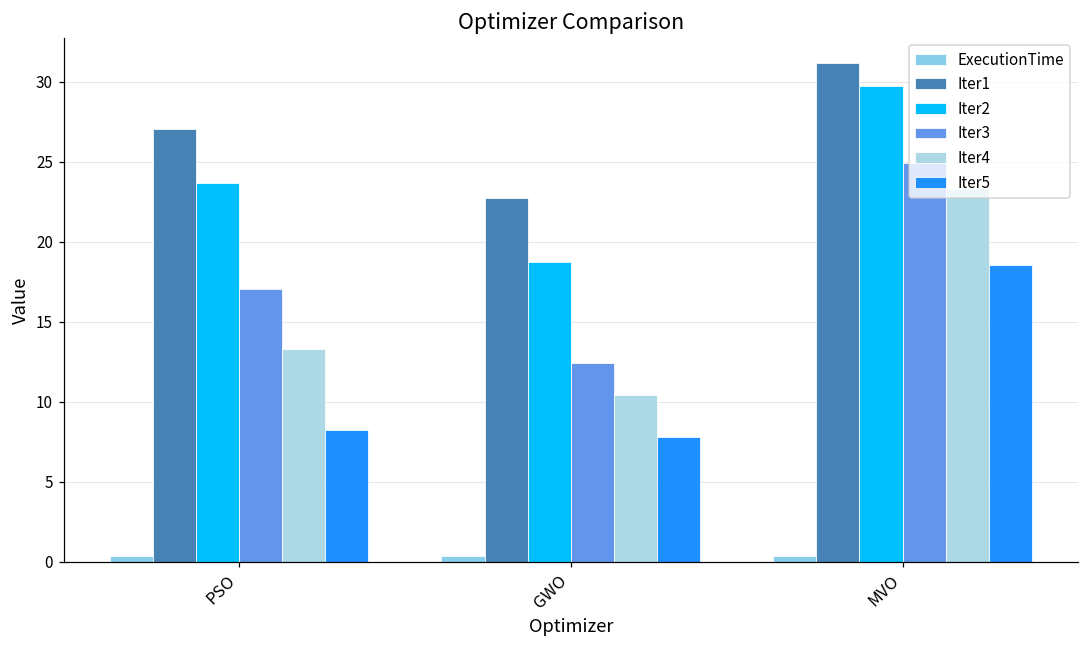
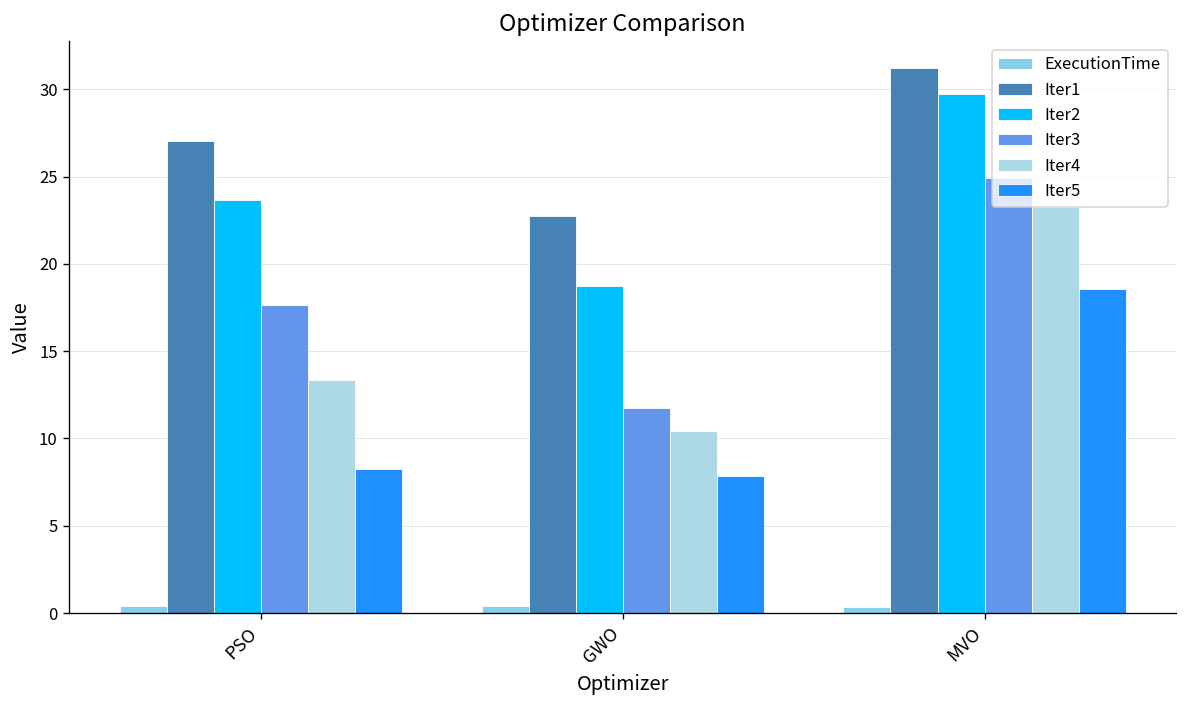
Iter3, PSO: 17.1 -> 17.7
Iter3, GWO: 12.4 -> 11.8
